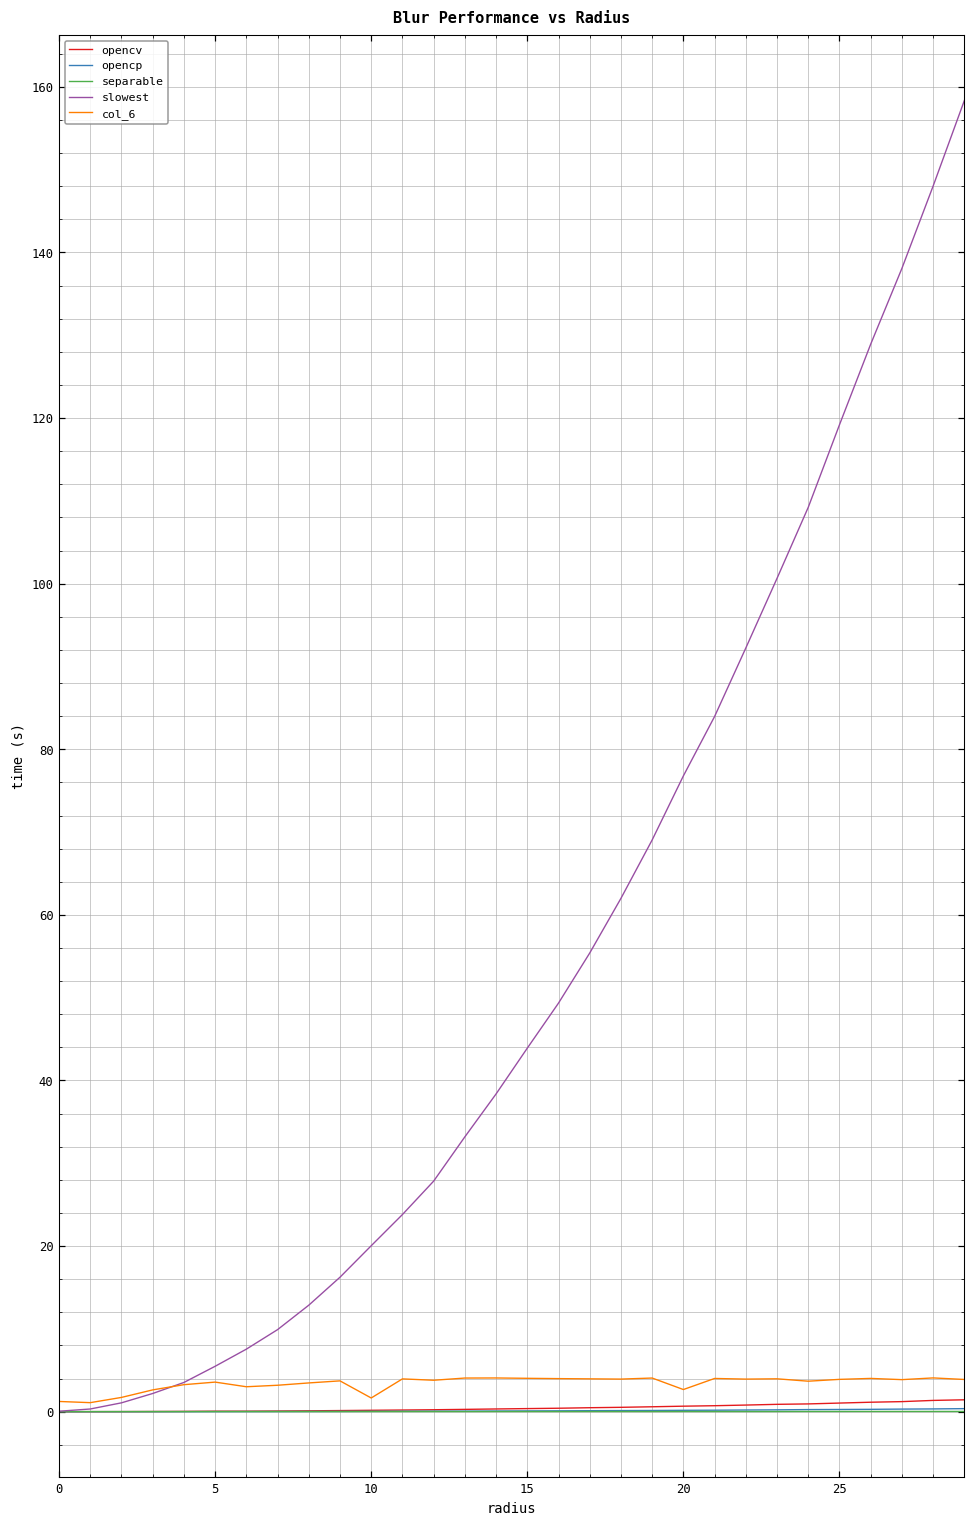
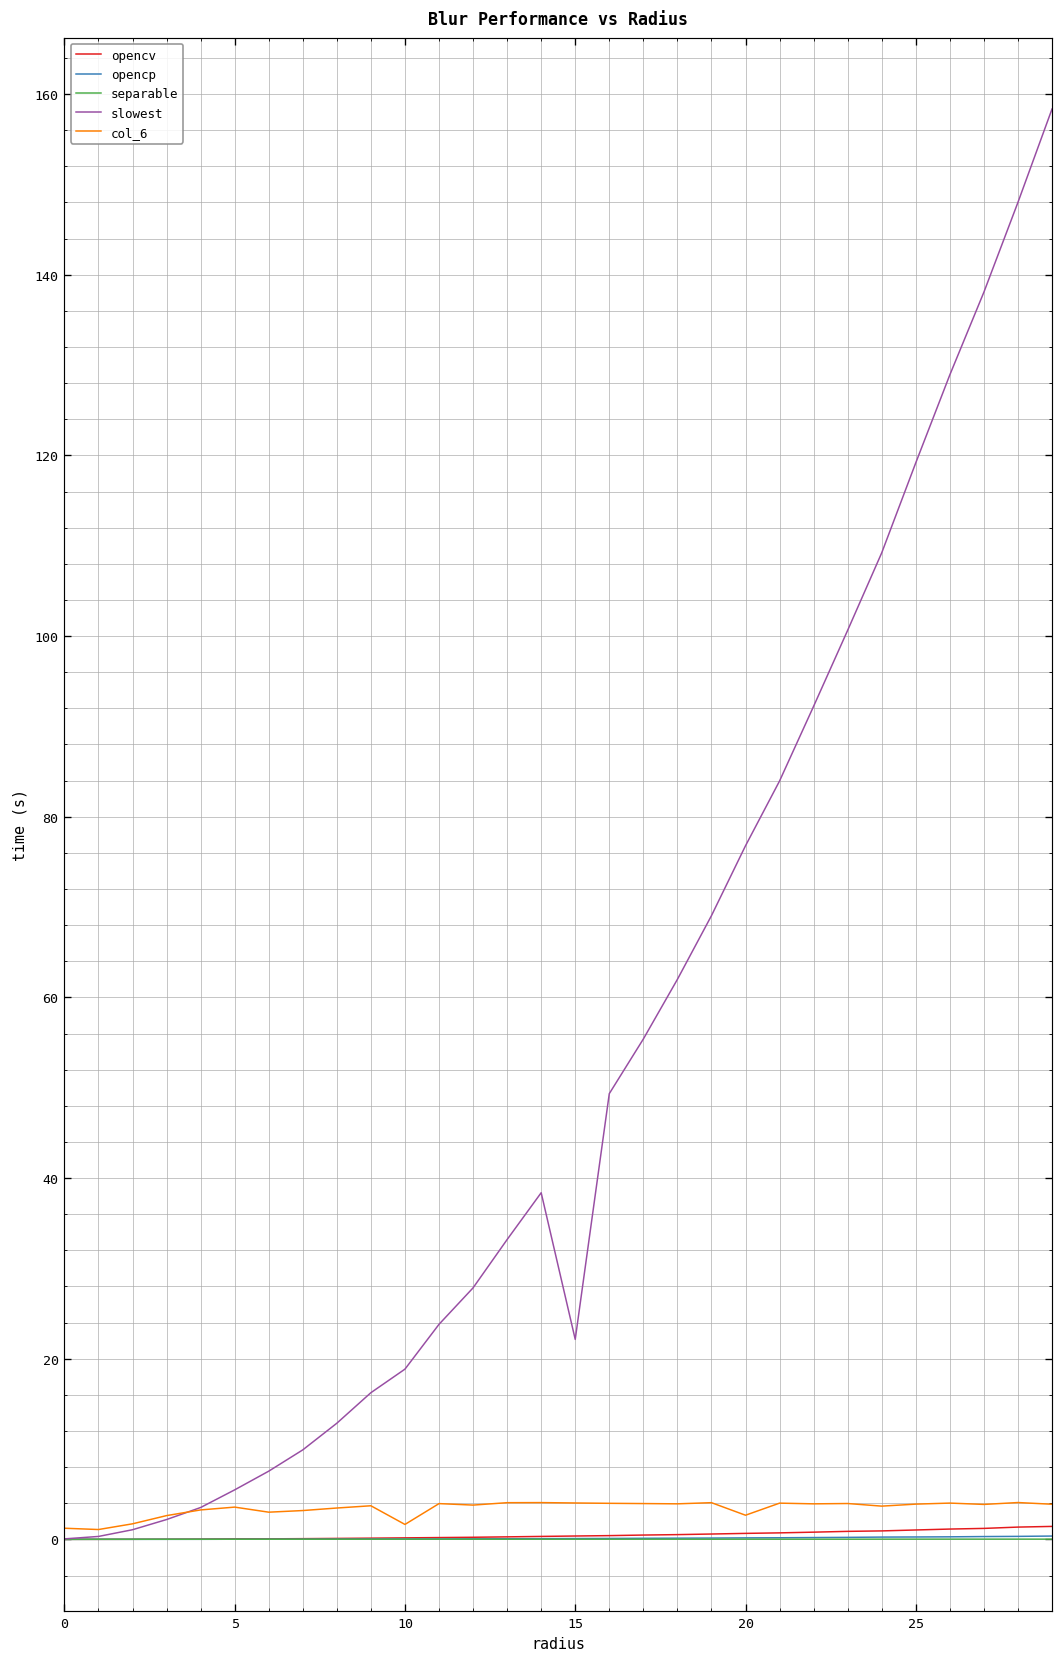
slowest, 10: 20 -> 19
slowest, 15: 44 -> 22
